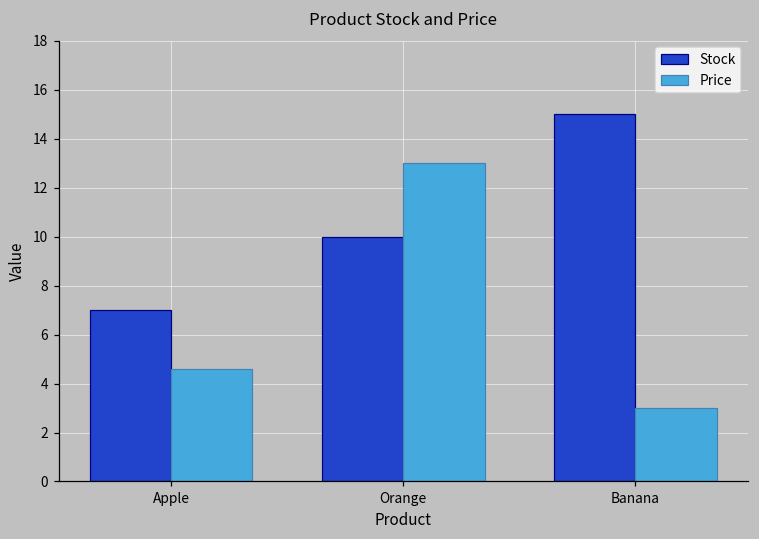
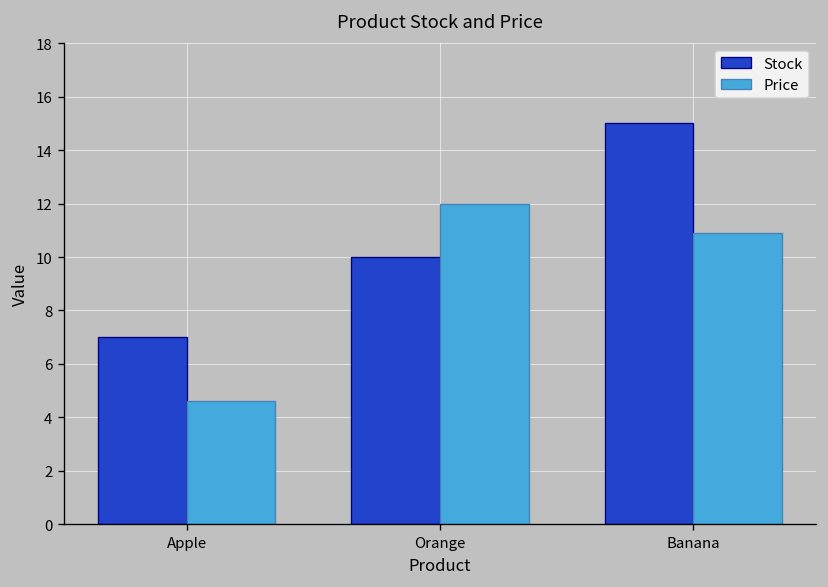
Price, Orange: 13 -> 12
Price, Banana: 3.0 -> 10.9
